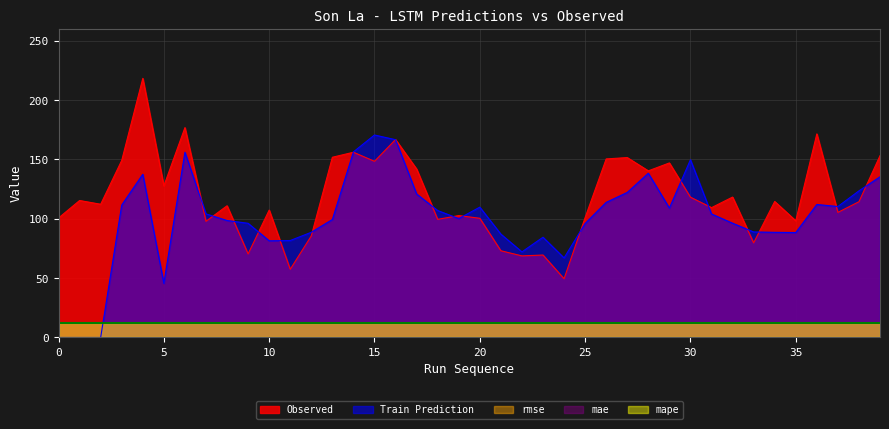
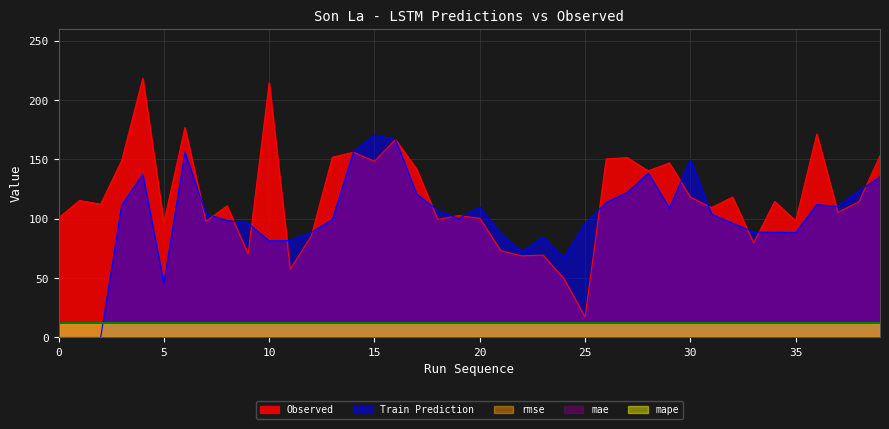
Observed, 5: 128 -> 97
Observed, 10: 107 -> 215
Observed, 25: 101 -> 17
